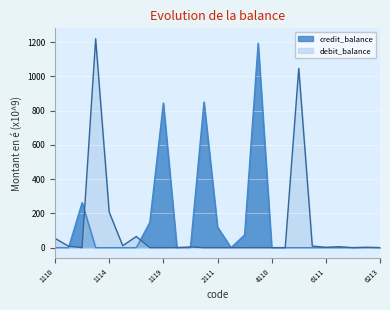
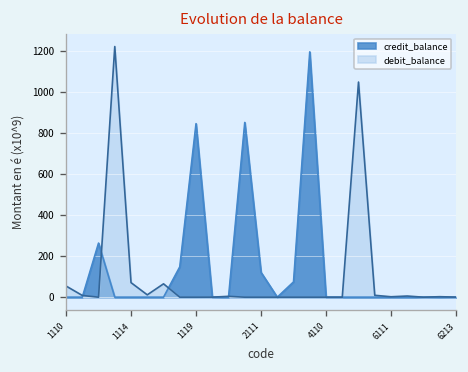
debit_balance, 1114: 210 -> 70
